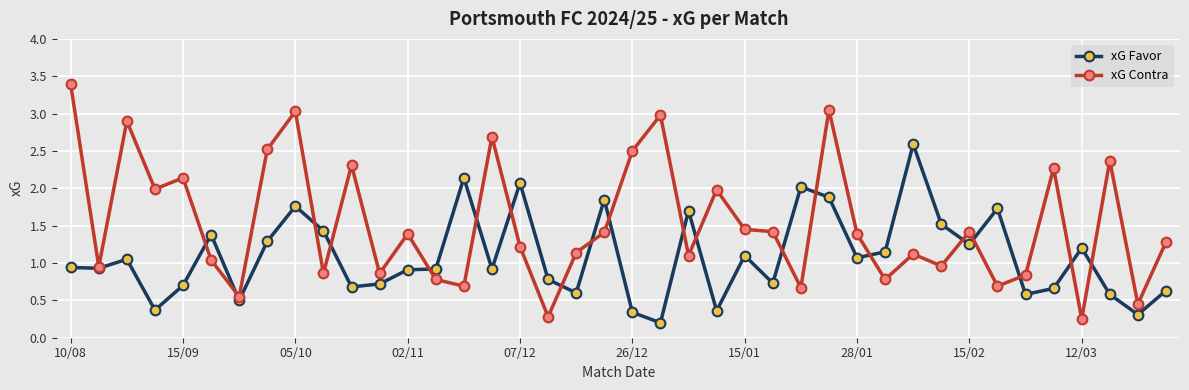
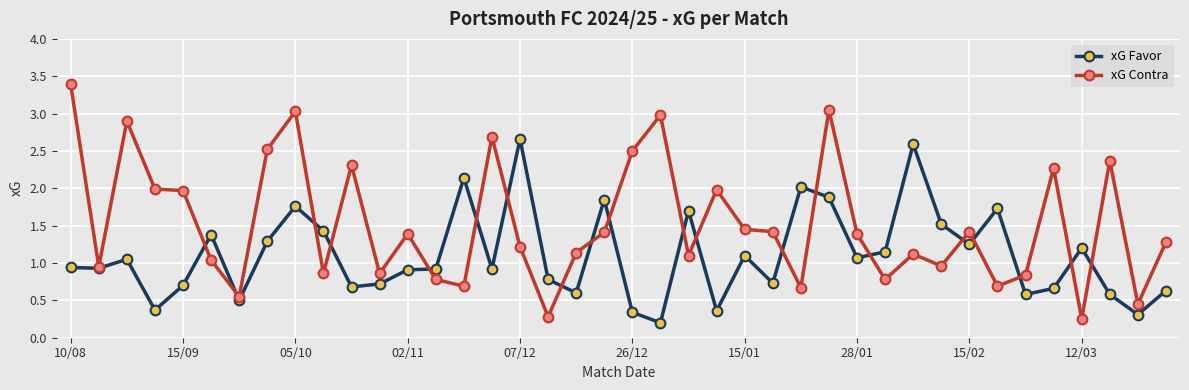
xG Contra, 15/09: 2.1 -> 2.0
xG Favor, 07/12: 2.1 -> 2.7
